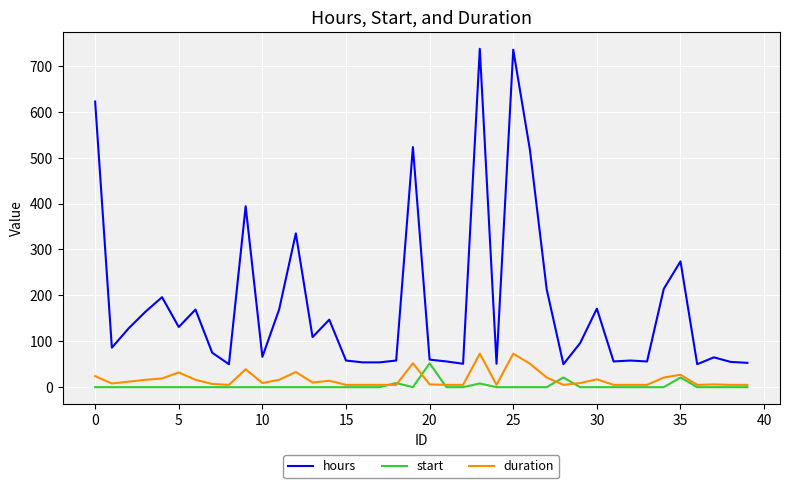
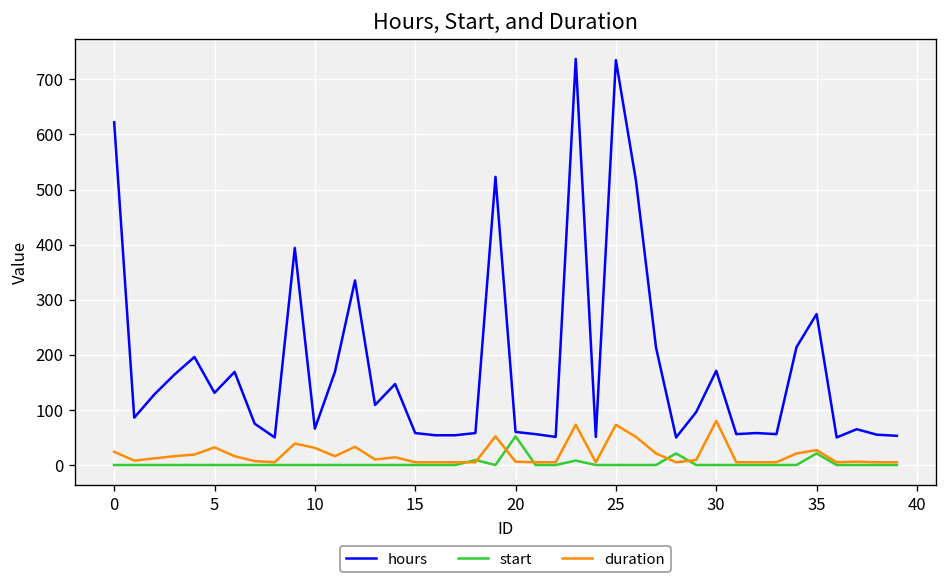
duration, 10: 10 -> 30
duration, 30: 20 -> 80
